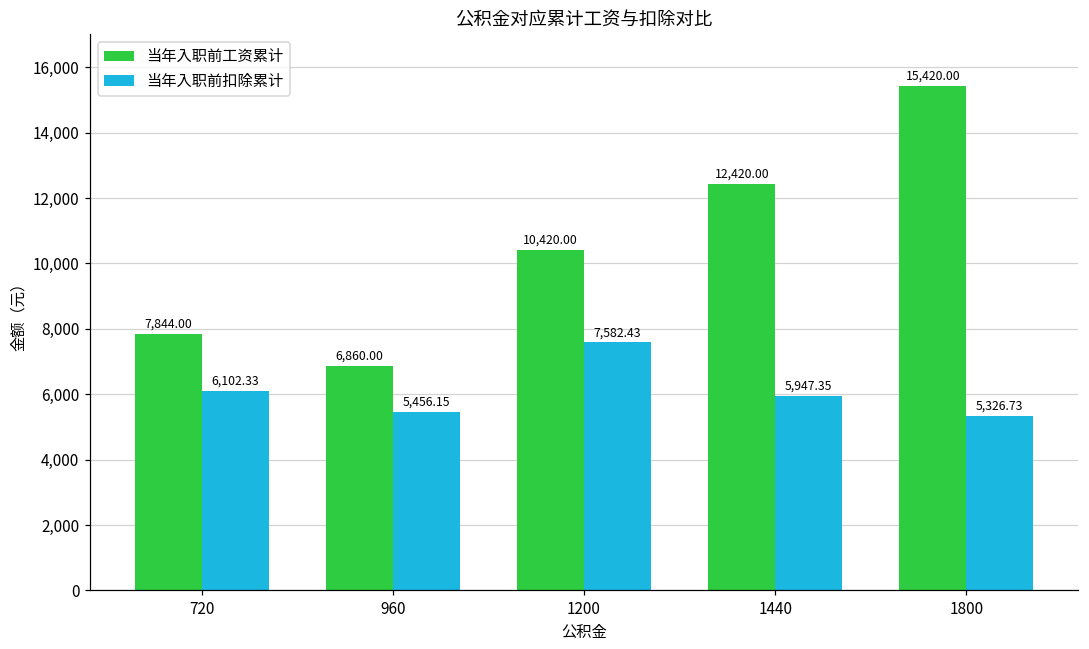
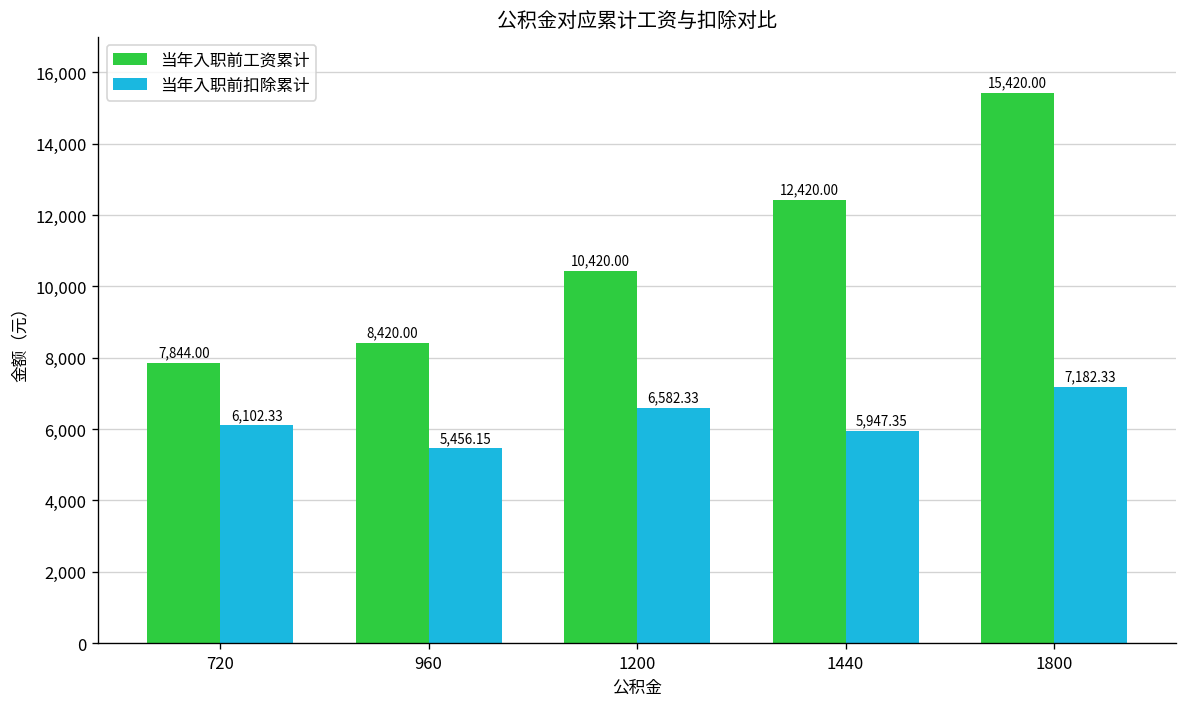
当年入职前工资累计, 960: 6,860.00 -> 8,420.00
当年入职前扣除累计, 1200: 7,582.43 -> 6,582.33
当年入职前扣除累计, 1800: 5,326.73 -> 7,182.33
